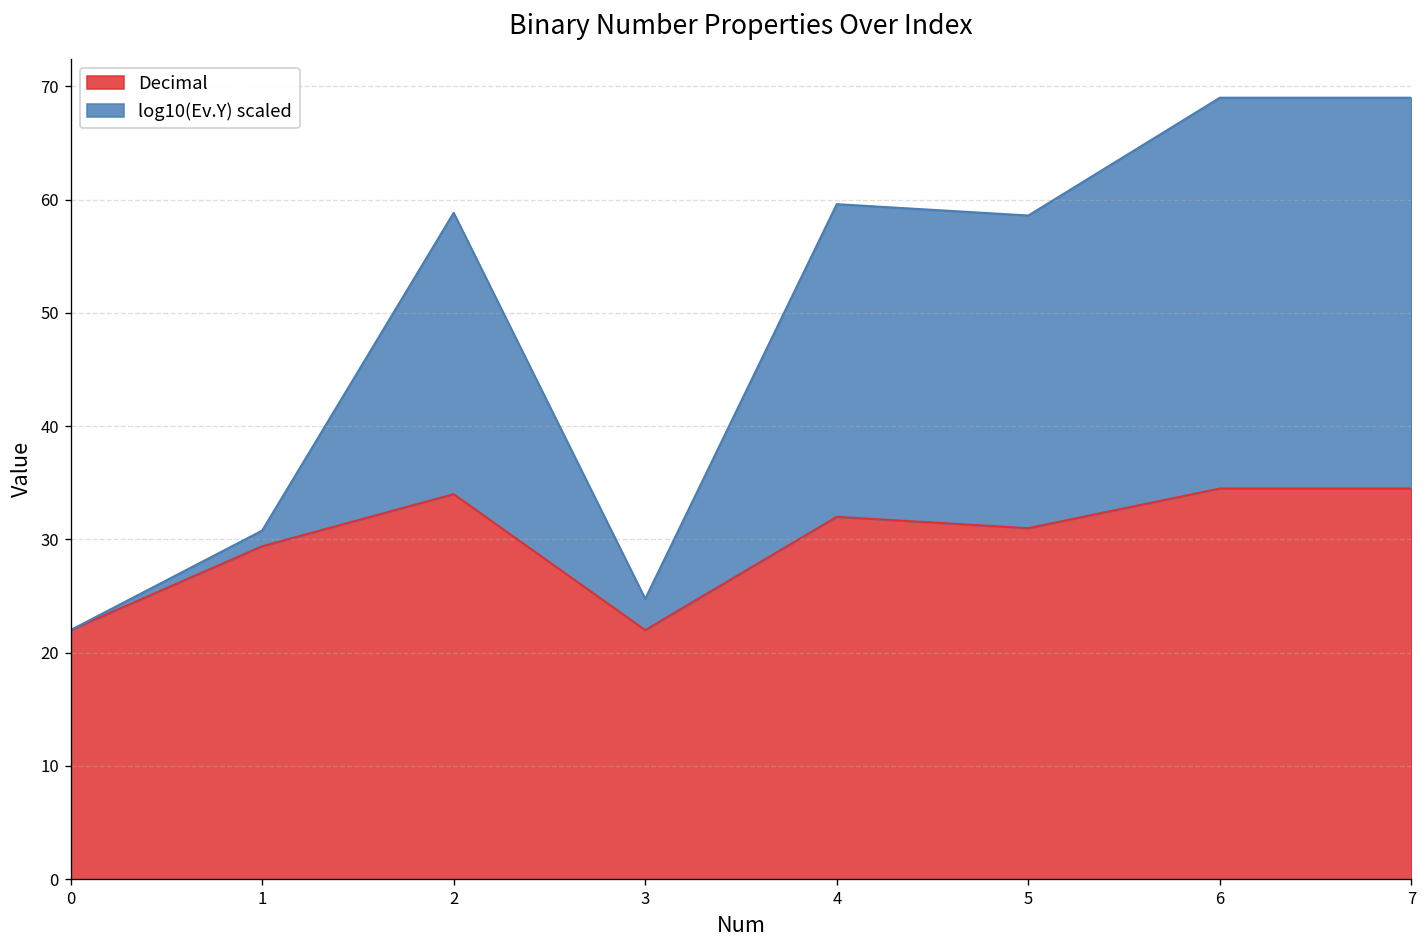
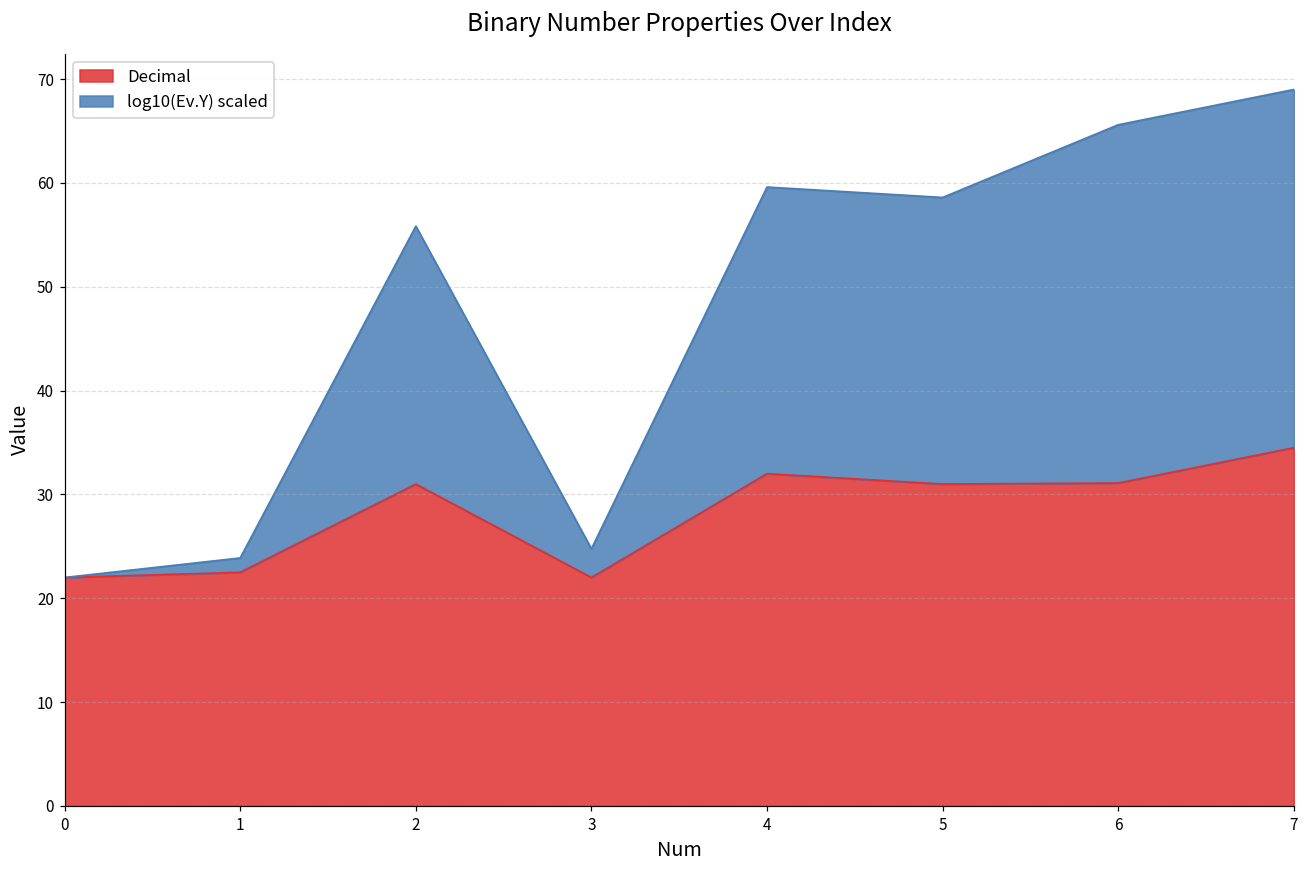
Decimal, 1: 29 -> 23
Decimal, 2: 34 -> 31
Decimal, 6: 35 -> 31
